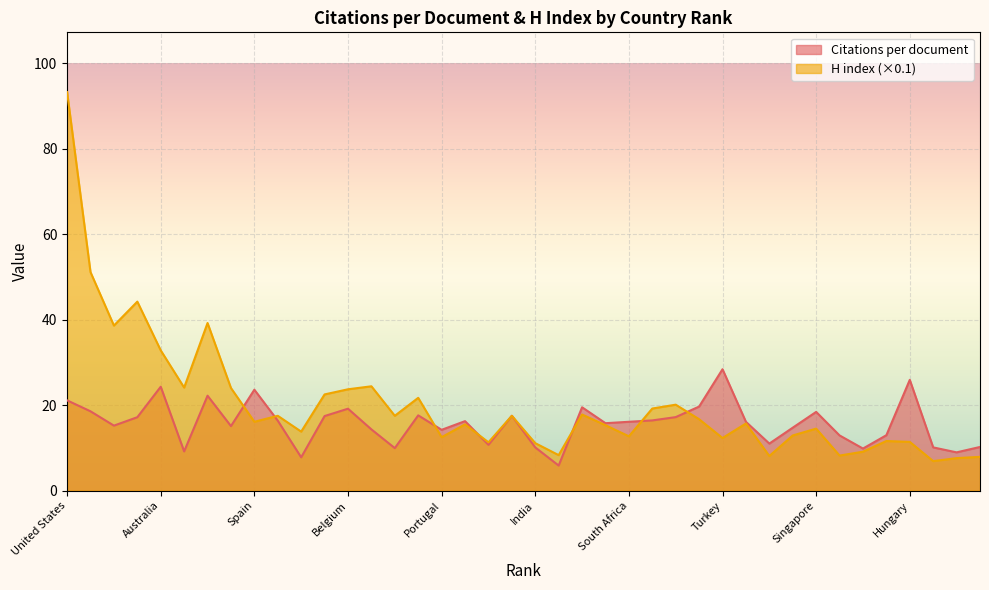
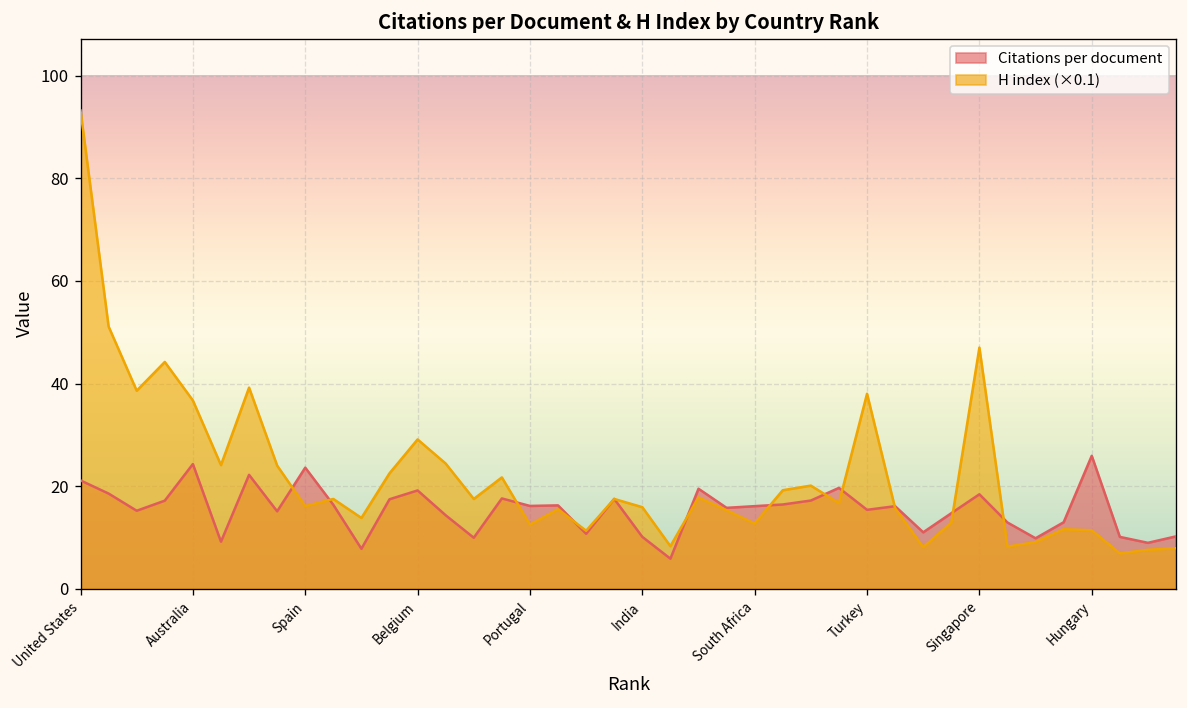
H index (×0.1), Australia: 33 -> 37
H index (×0.1), Belgium: 24 -> 29
Citations per document, Portugal: 14 -> 16
H index (×0.1), India: 11 -> 16
Citations per document, Turkey: 28 -> 15
H index (×0.1), Turkey: 12 -> 38
H index (×0.1), Singapore: 15 -> 47
